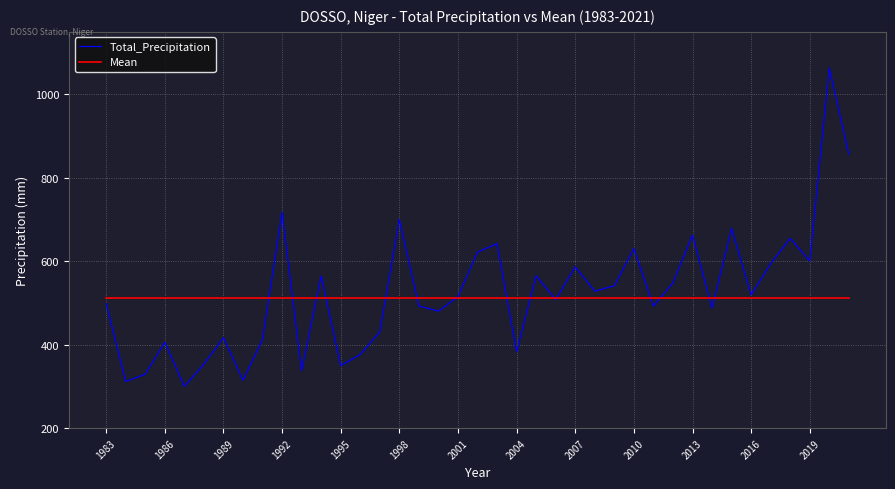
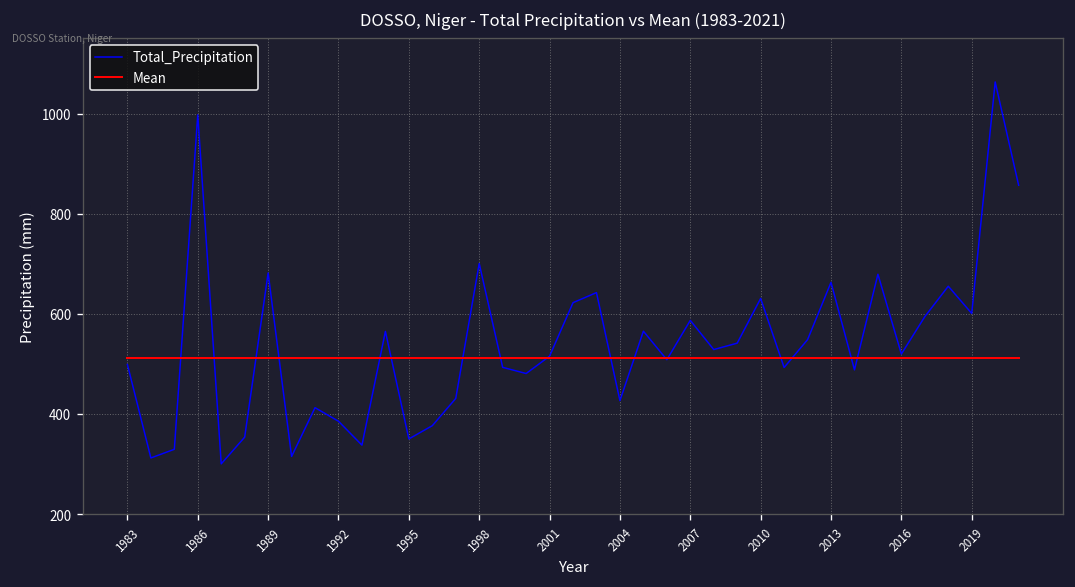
Total_Precipitation, 1986: 410 -> 1000
Total_Precipitation, 1989: 420 -> 680
Total_Precipitation, 1992: 720 -> 390
Total_Precipitation, 2004: 380 -> 430
